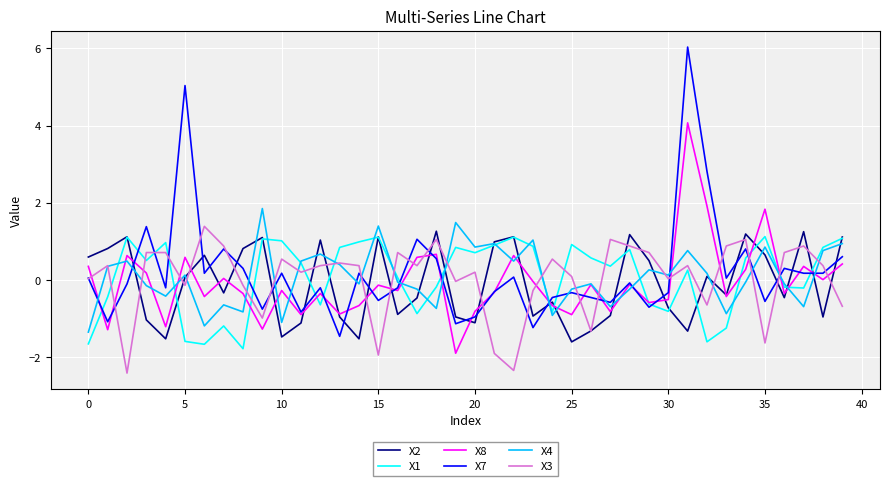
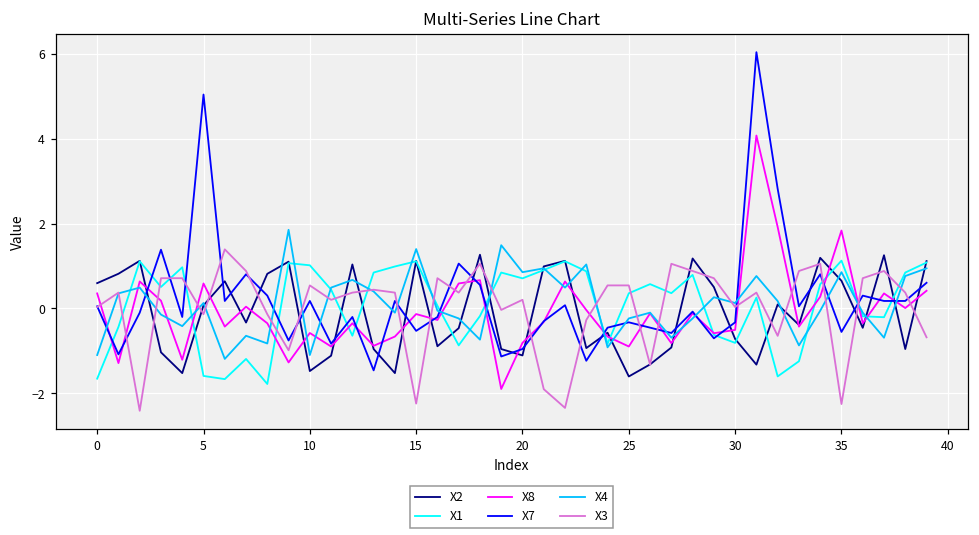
X4, 0: -1.3 -> -1.1
X8, 10: -0.3 -> -0.6
X3, 15: -1.9 -> -2.2
X1, 25: 0.9 -> 0.4
X3, 25: 0.1 -> 0.5
X3, 35: -1.6 -> -2.3
